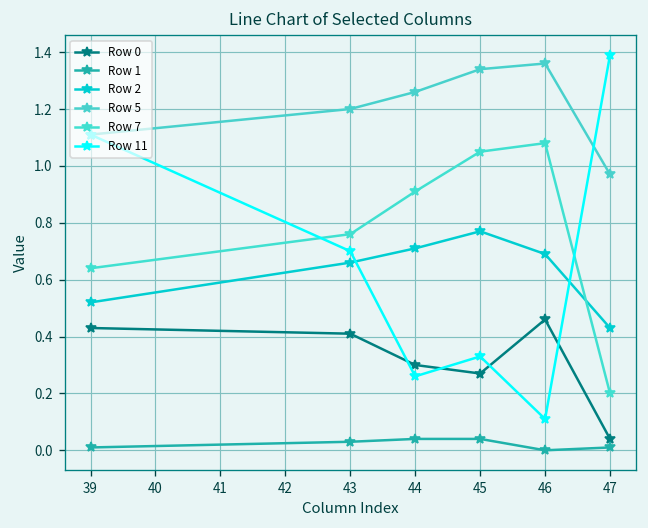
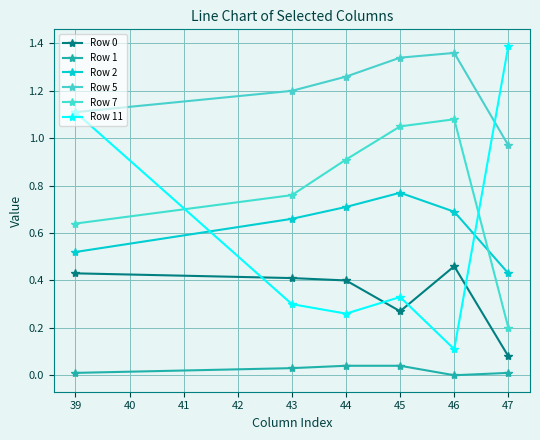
Row 11, 43: 0.7 -> 0.3
Row 0, 44: 0.3 -> 0.4
Row 0, 47: 0.04 -> 0.08
